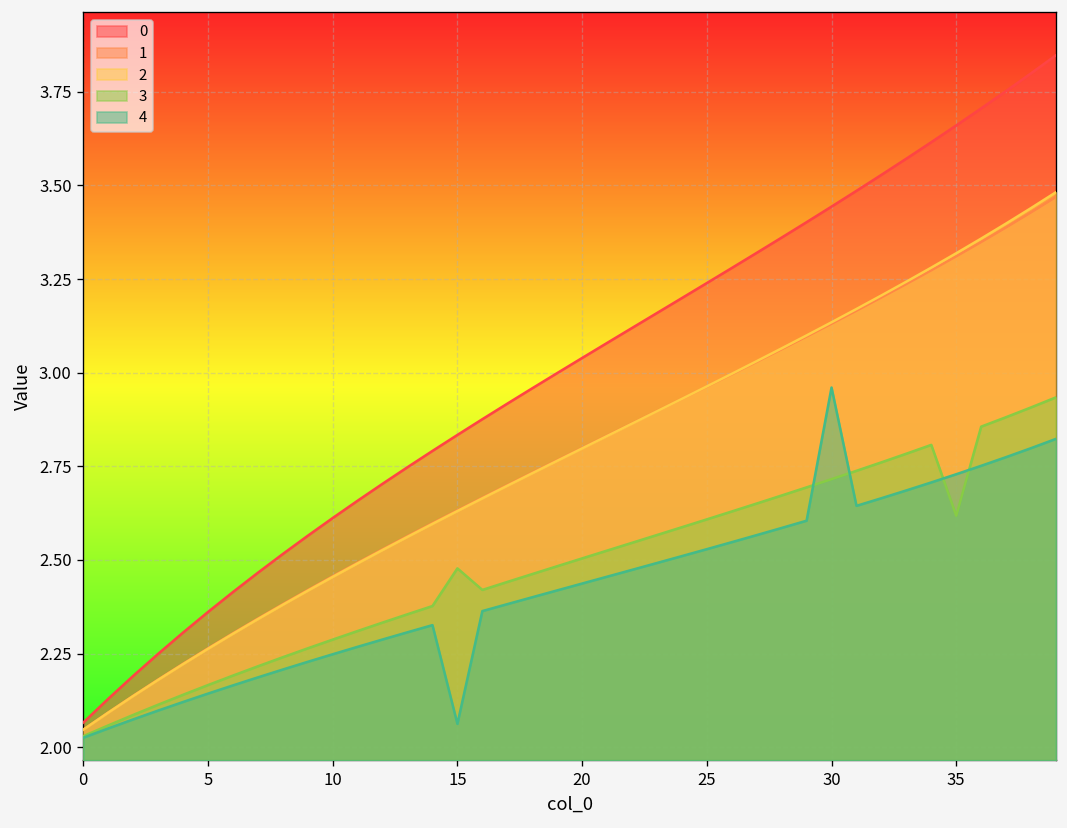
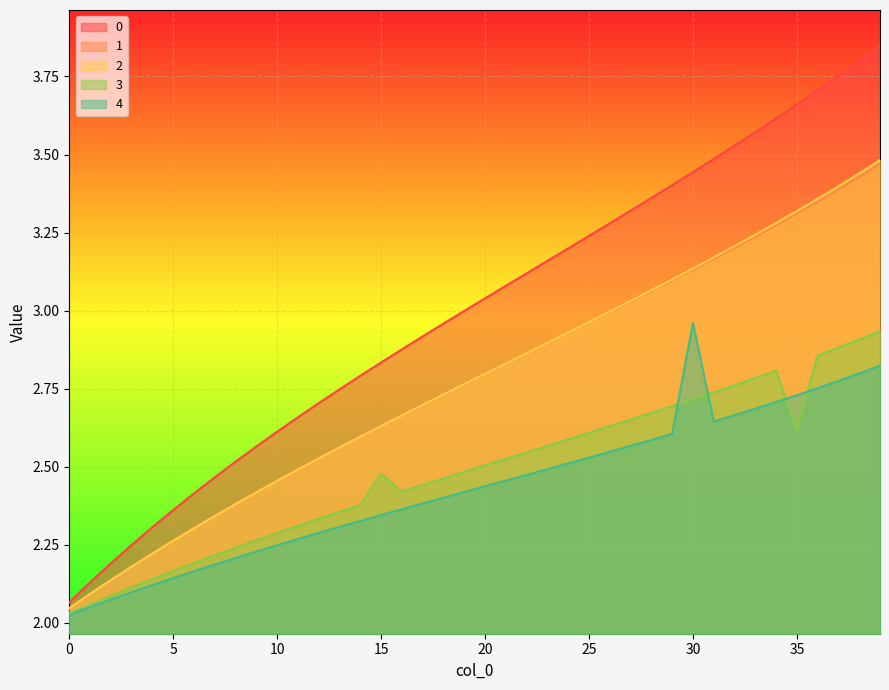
4, 15: 2.06 -> 2.34
